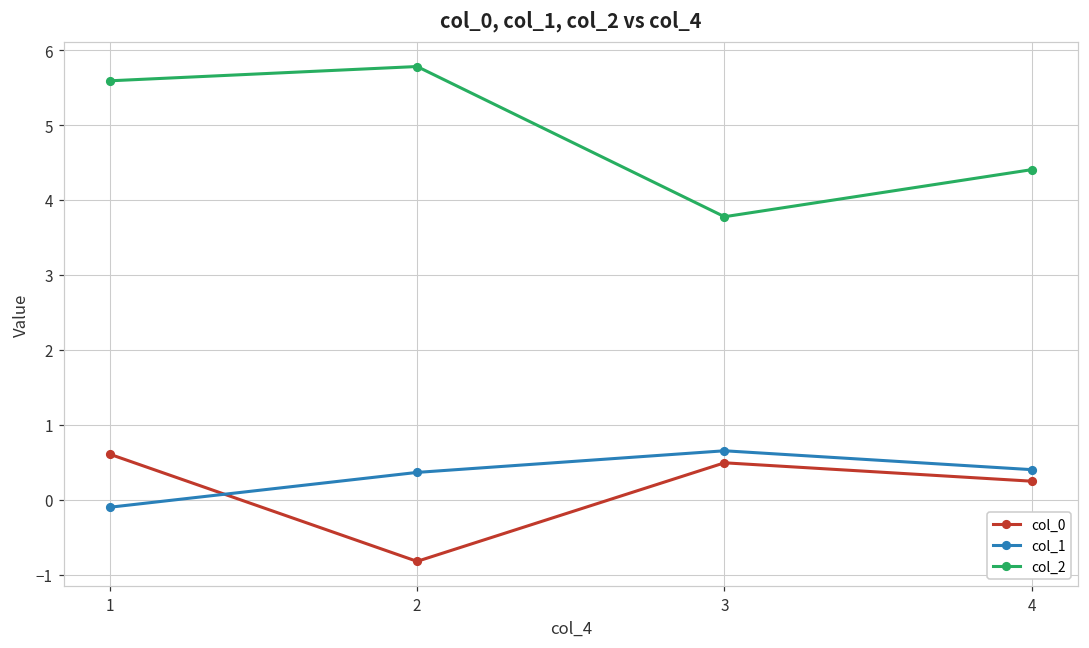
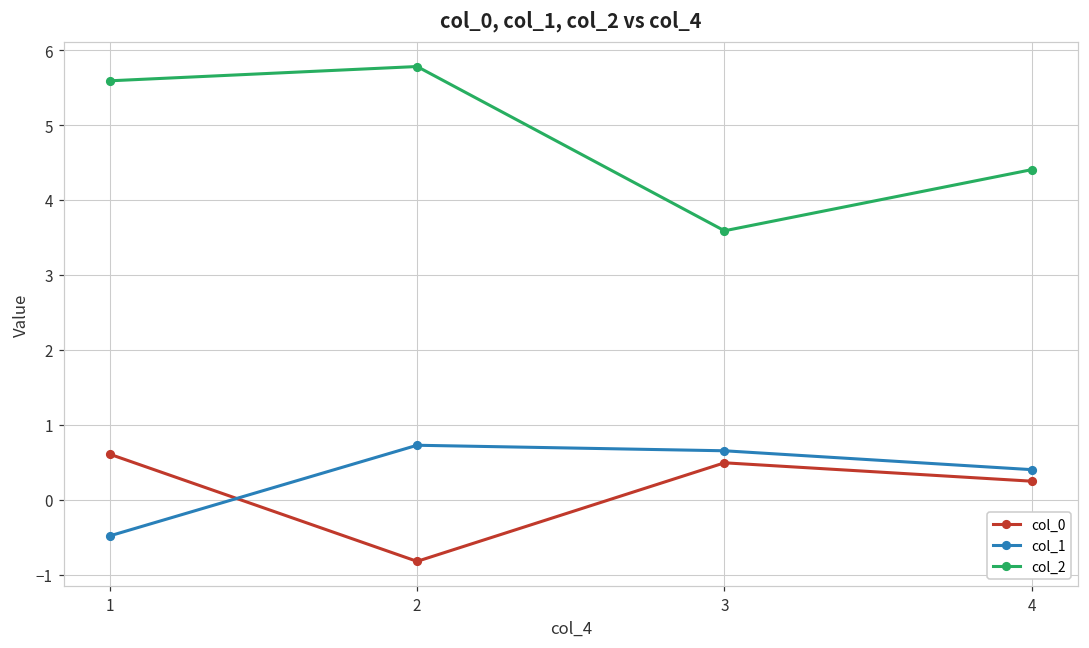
col_1, 1: -0.1 -> -0.5
col_1, 2: 0.4 -> 0.7
col_2, 3: 3.8 -> 3.6
